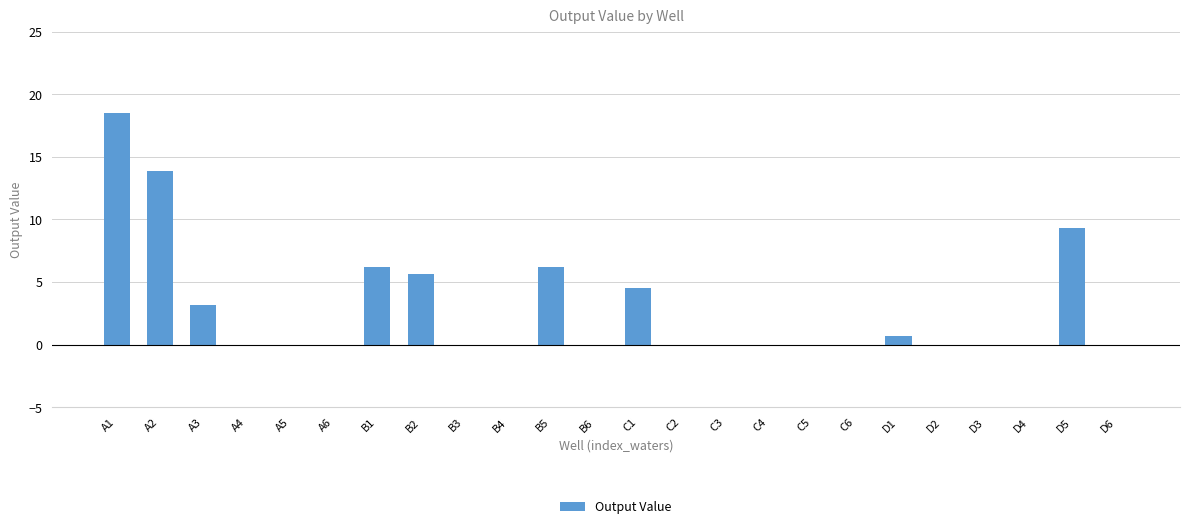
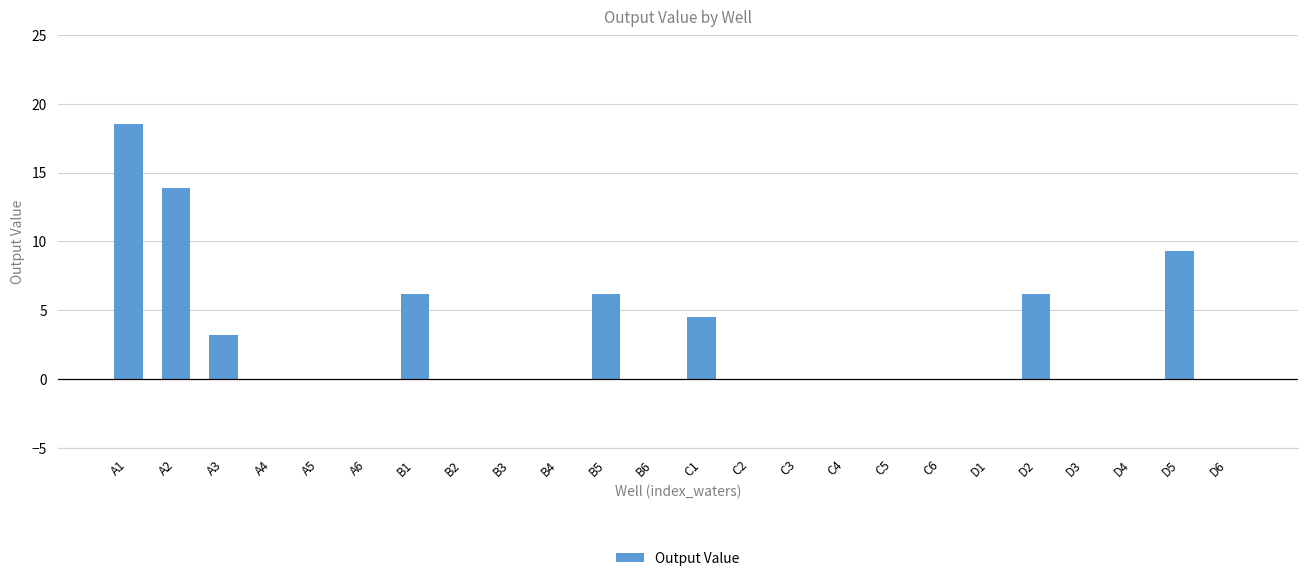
B2: 5.6 -> 0.0
D1: 0.7 -> 0.0
D2: 0.0 -> 6.2
